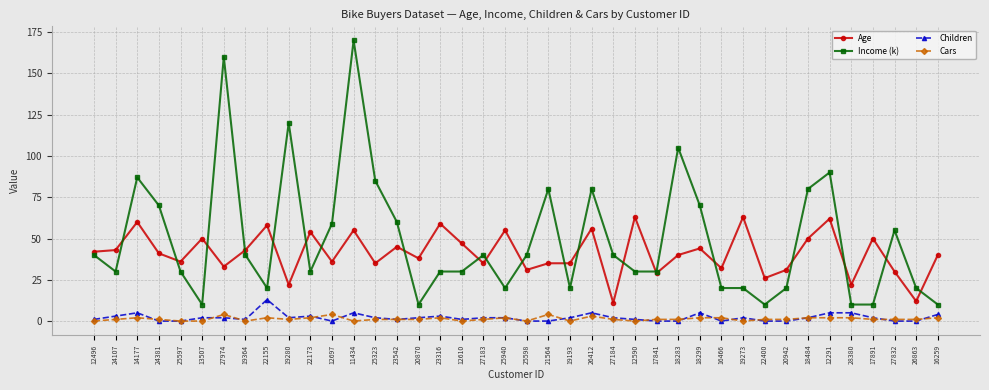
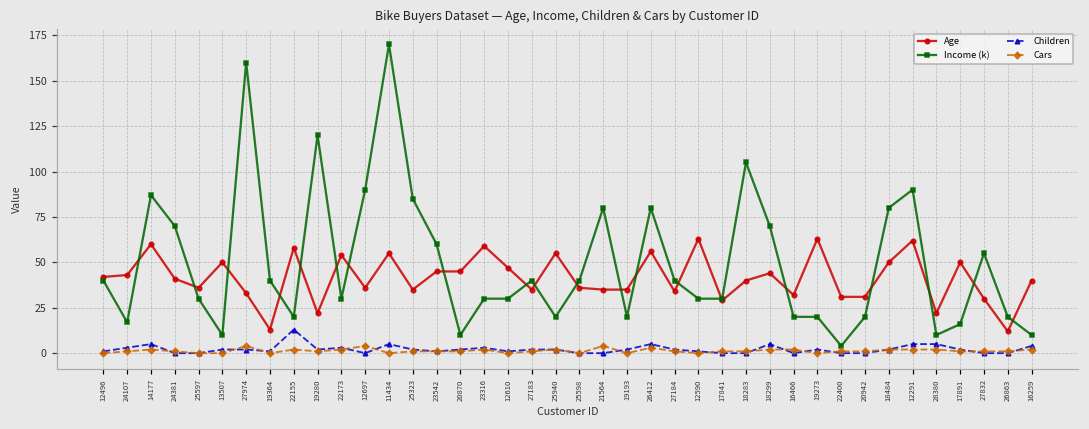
Income (k), 24107: 30 -> 17
Age, 19364: 43 -> 13
Income (k), 12697: 59 -> 90
Age, 20870: 38 -> 45
Age, 25598: 31 -> 36
Age, 27184: 11 -> 34
Age, 22400: 26 -> 31
Income (k), 22400: 10 -> 4
Income (k), 17891: 10 -> 16
